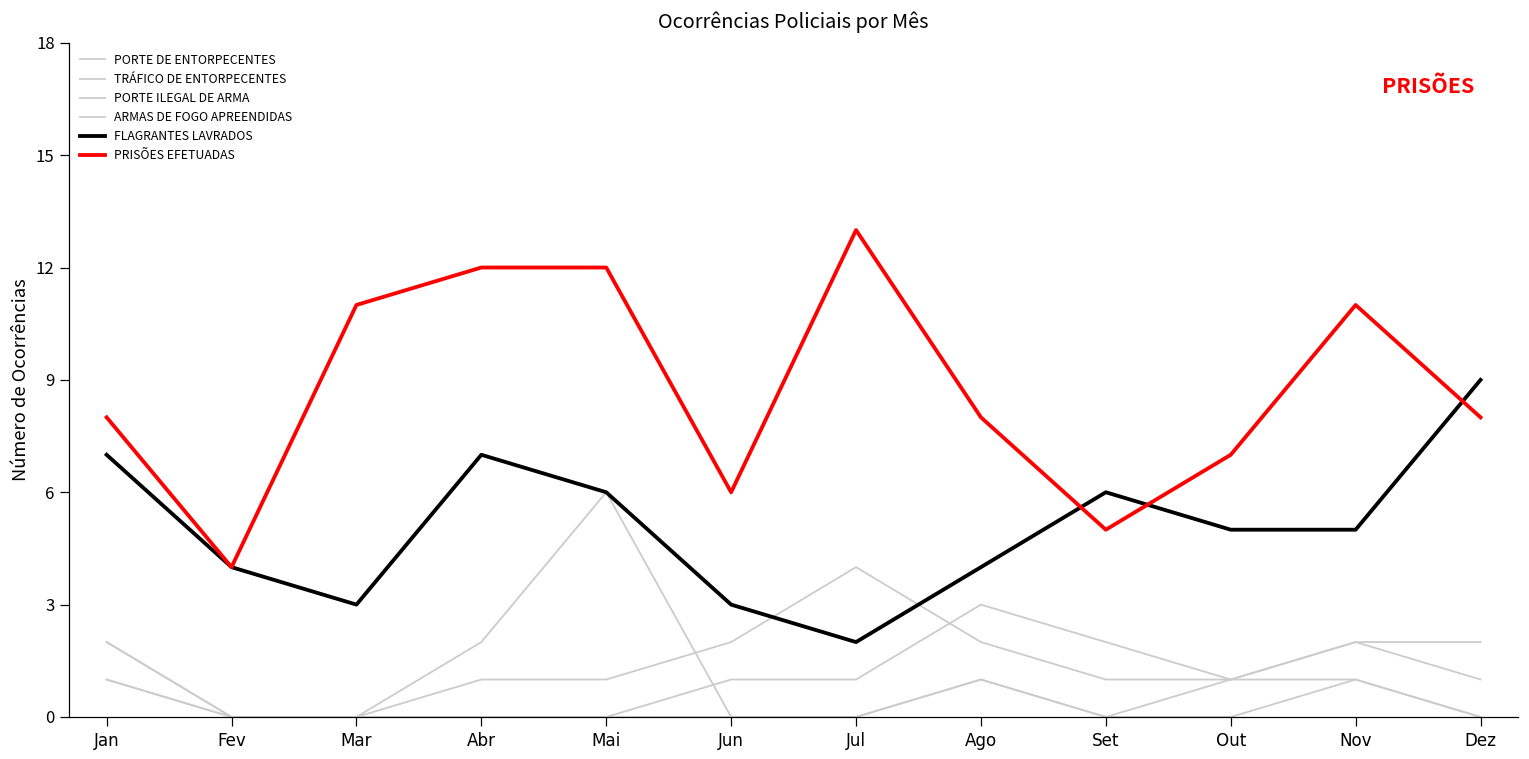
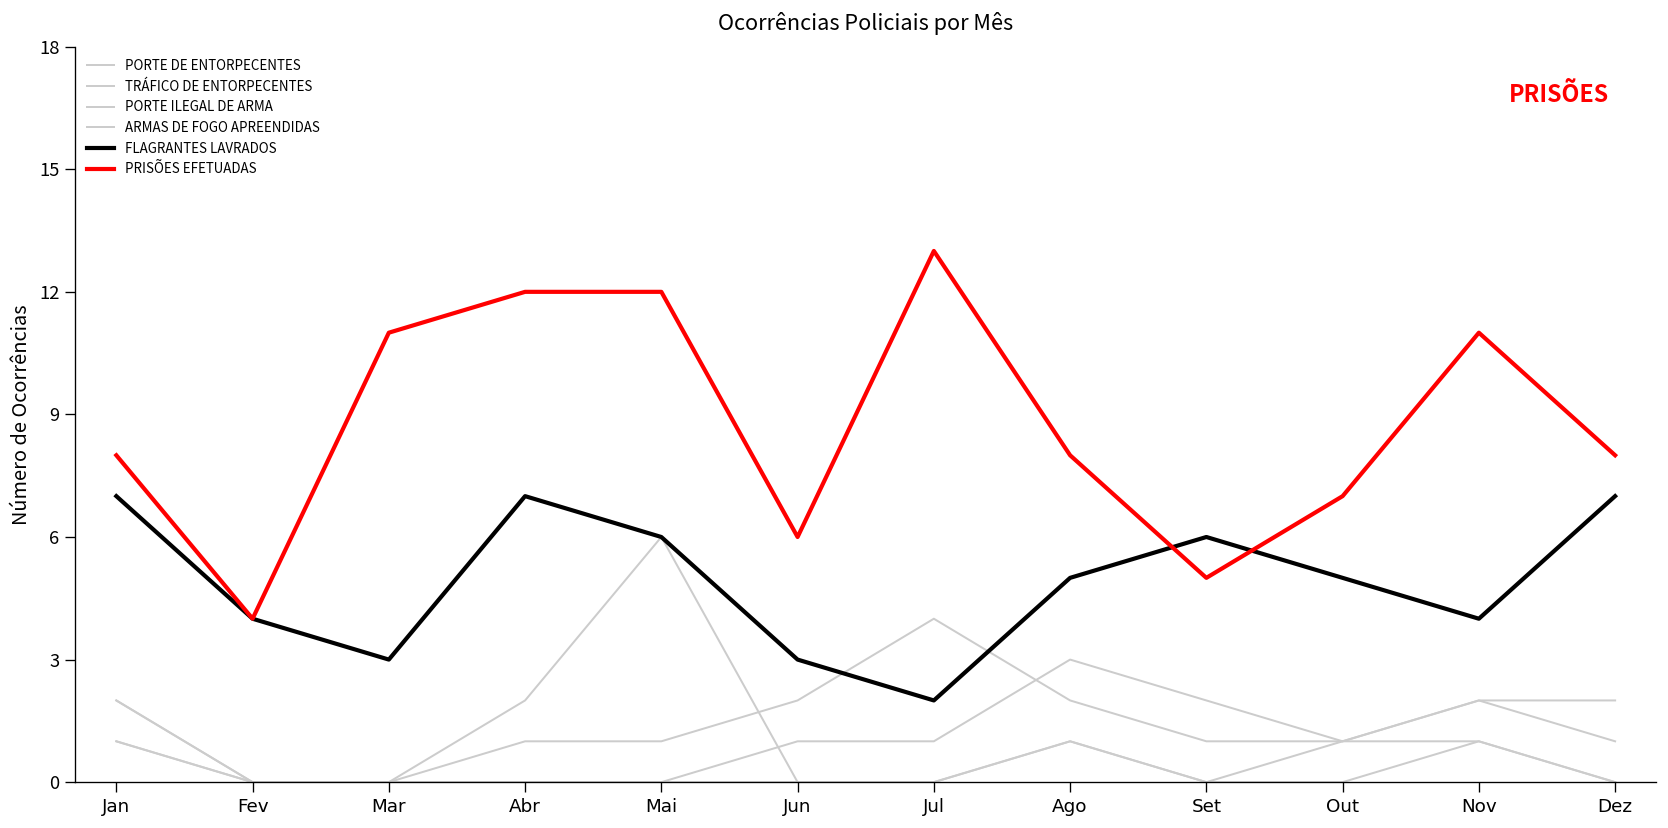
FLAGRANTES LAVRADOS, Ago: 4 -> 5
FLAGRANTES LAVRADOS, Nov: 5 -> 4
FLAGRANTES LAVRADOS, Dez: 9 -> 7
